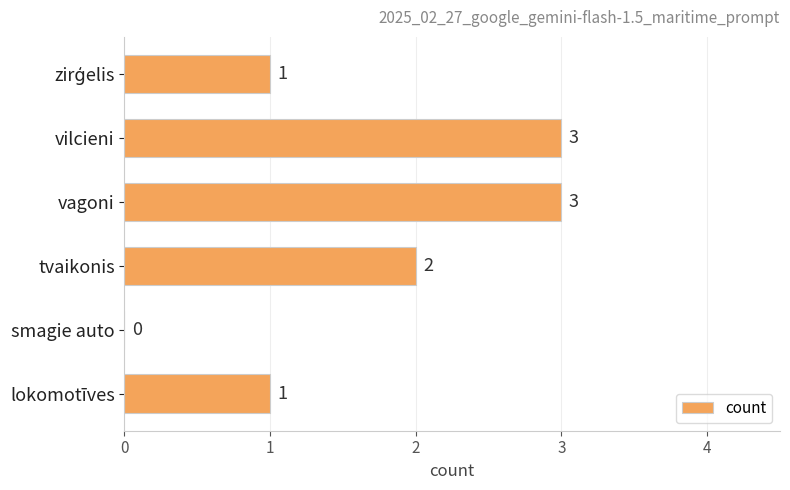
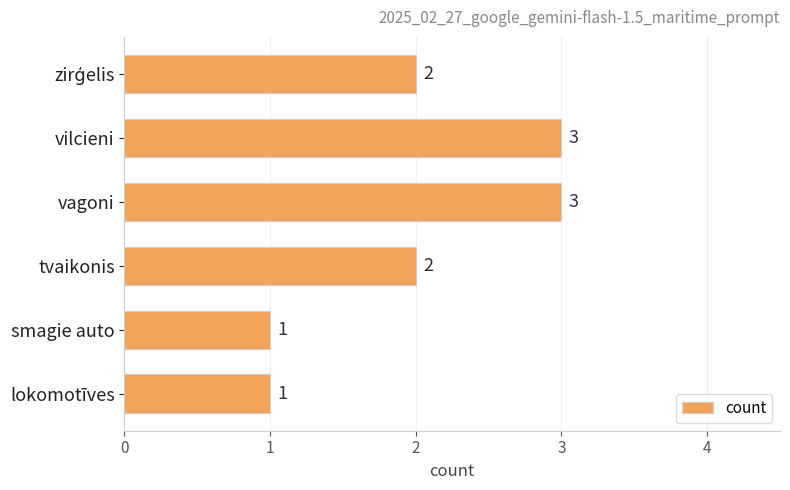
zirģelis: 1 -> 2
smagie auto: 0 -> 1
